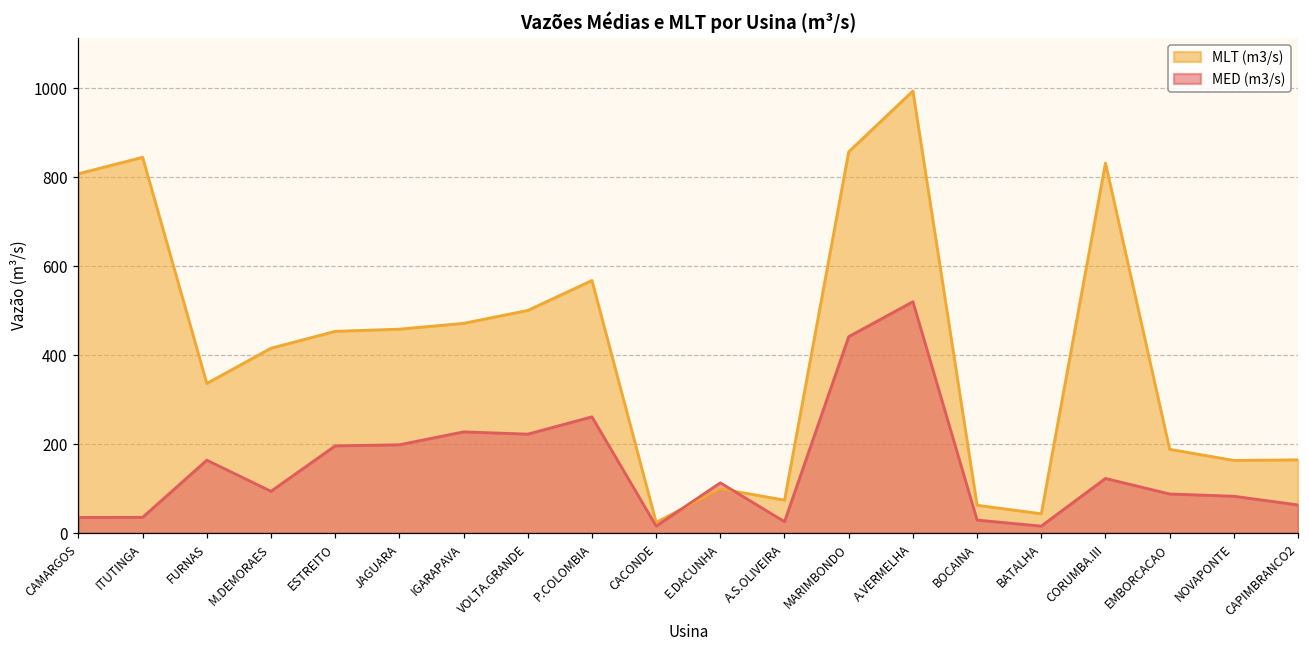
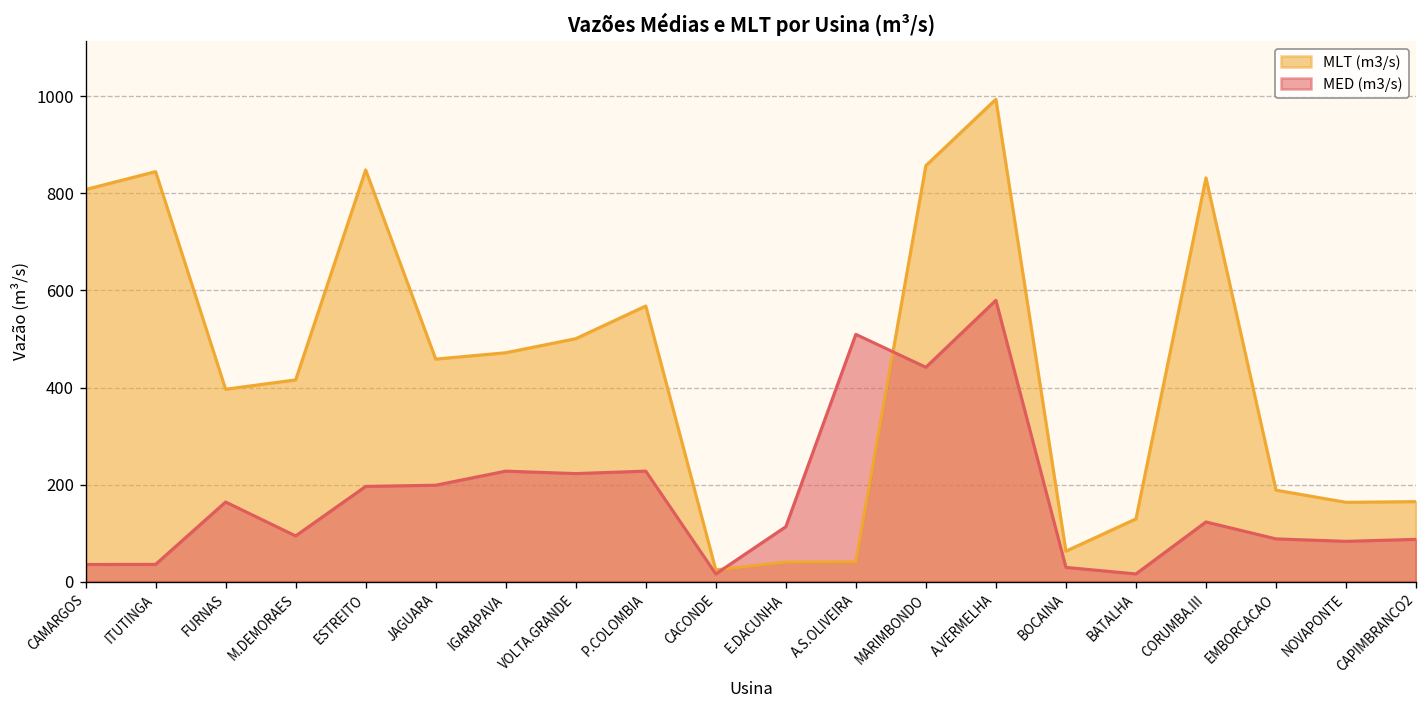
MLT (m3/s), FURNAS: 340 -> 400
MLT (m3/s), ESTREITO: 450 -> 850
MED (m3/s), P.COLOMBIA: 260 -> 230
MLT (m3/s), E.DACUNHA: 100 -> 40
MLT (m3/s), A.S.OLIVEIRA: 70 -> 40
MED (m3/s), A.S.OLIVEIRA: 30 -> 510
MED (m3/s), A.VERMELHA: 520 -> 580
MLT (m3/s), BATALHA: 40 -> 130
MED (m3/s), CAPIMBRANCO2: 60 -> 90
